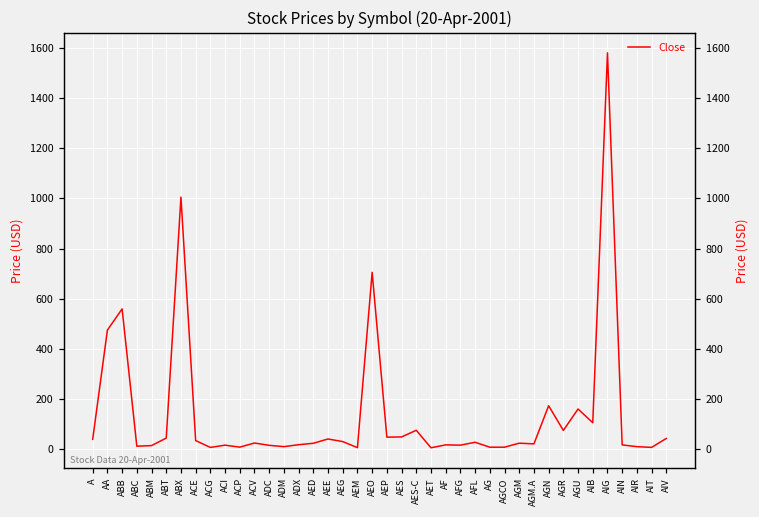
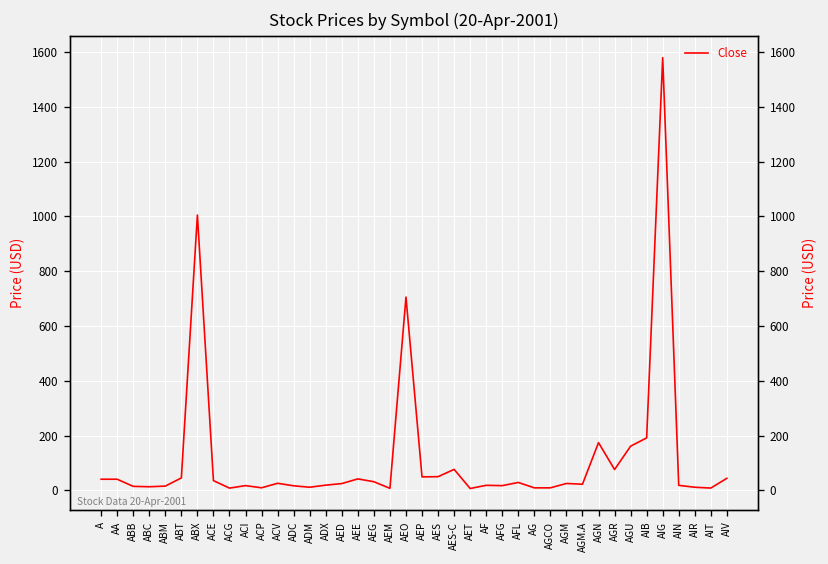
AA: 480 -> 40
ABB: 560 -> 10
AIB: 110 -> 190
